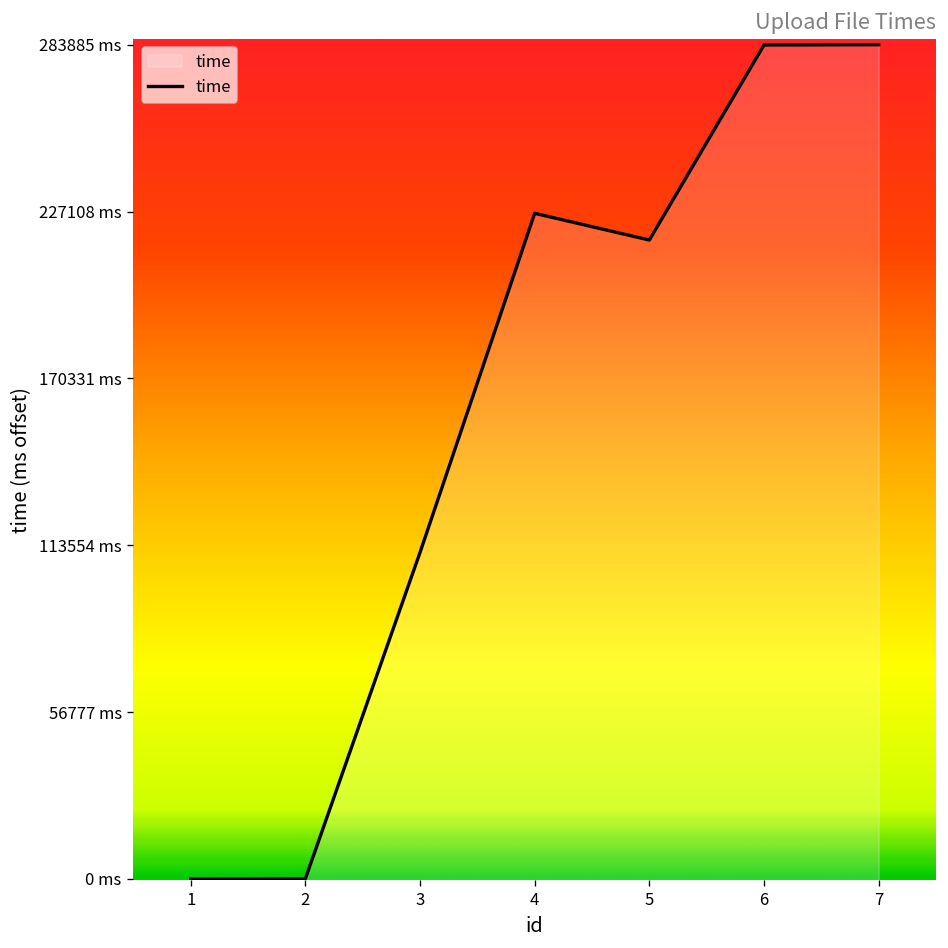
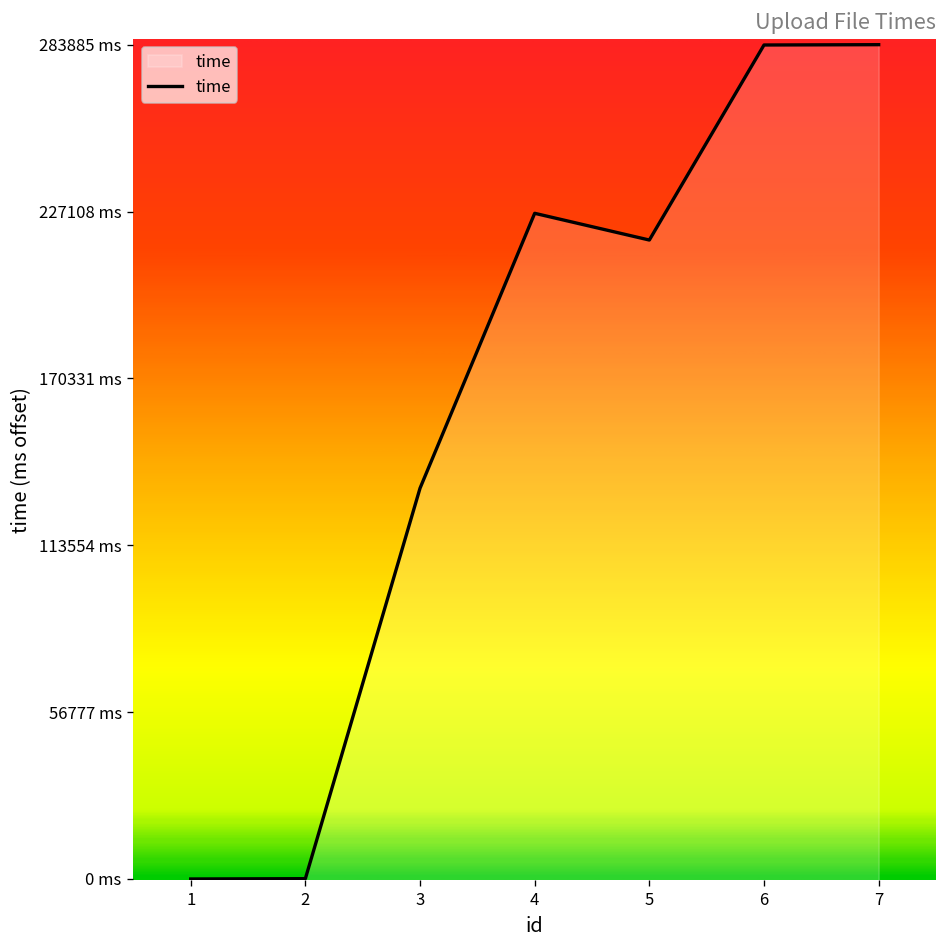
3: 111000 ms -> 133000 ms
